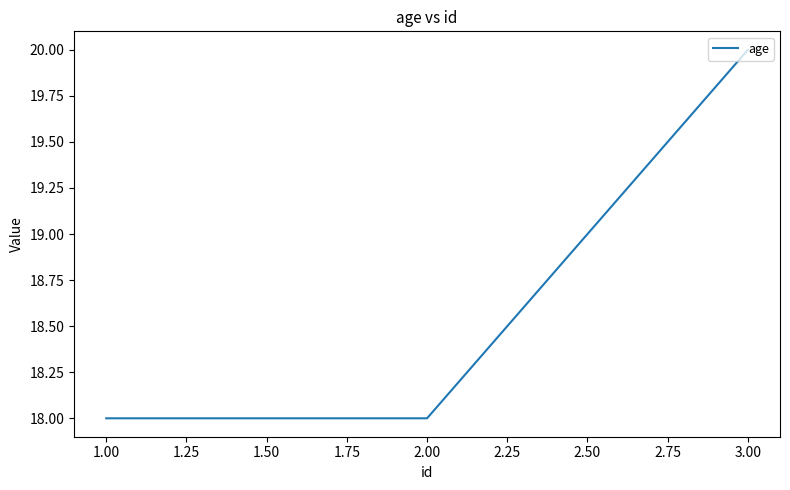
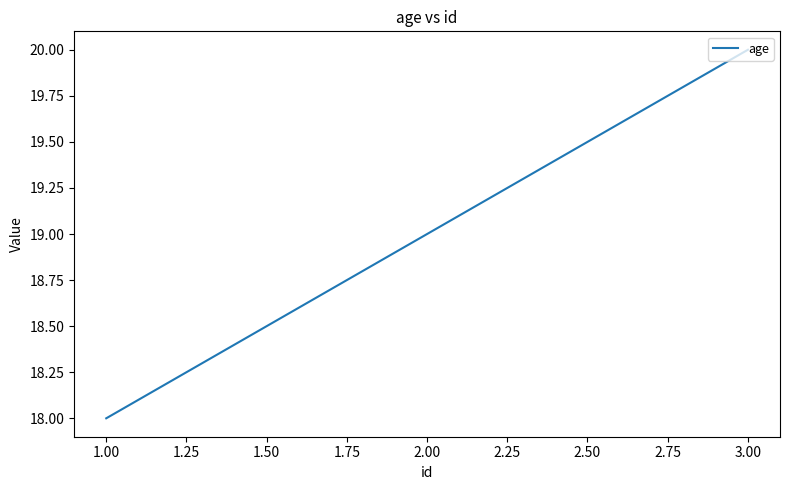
2.00: 18 -> 19
